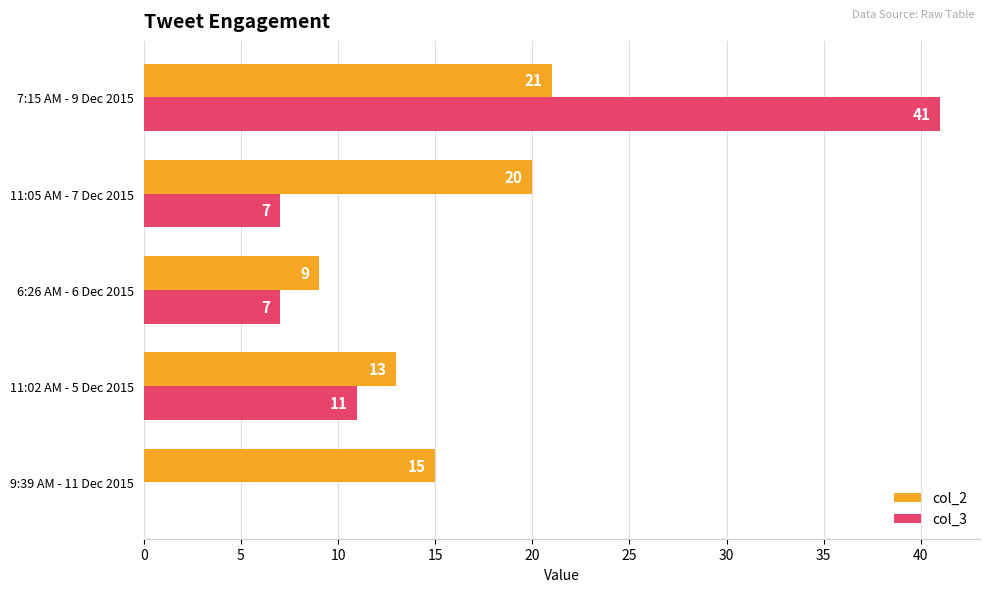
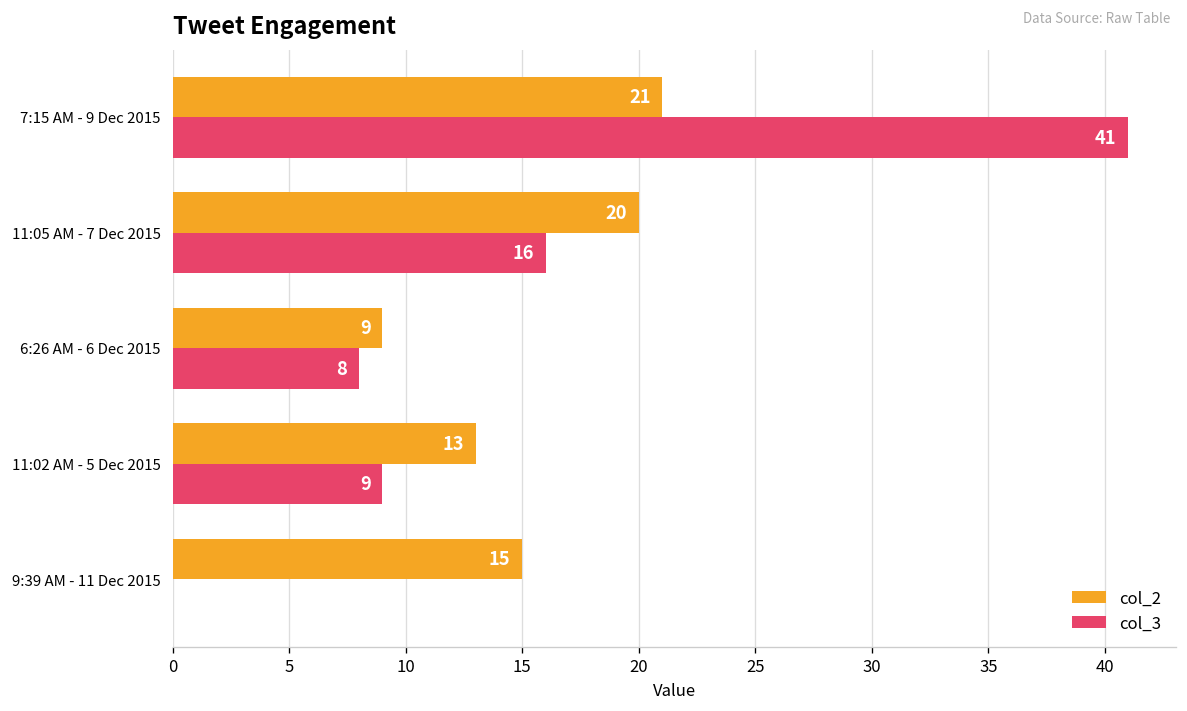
col_3, 11:05 AM - 7 Dec 2015: 7 -> 16
col_3, 6:26 AM - 6 Dec 2015: 7 -> 8
col_3, 11:02 AM - 5 Dec 2015: 11 -> 9
